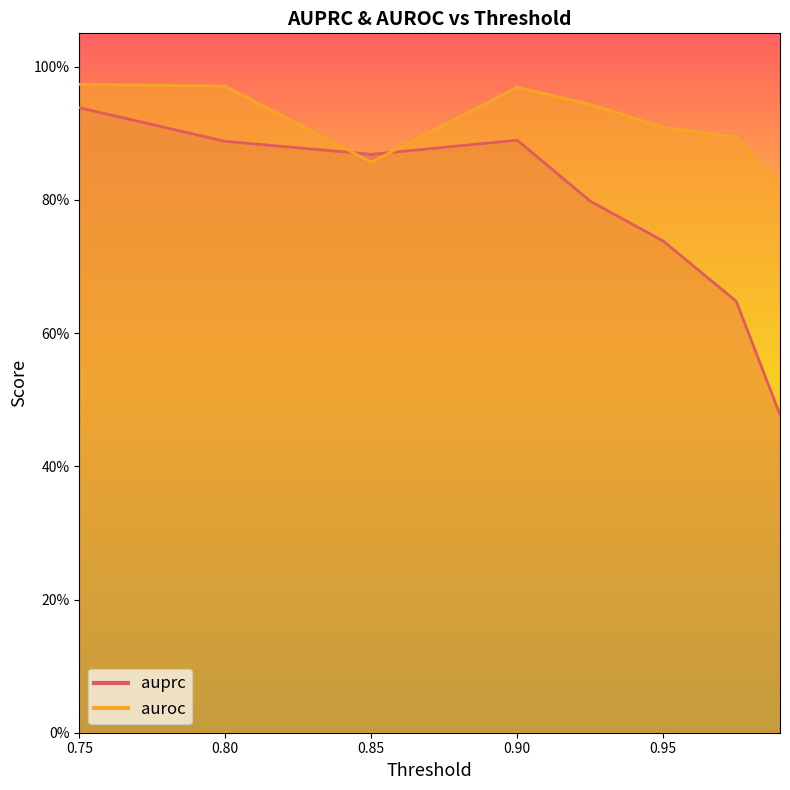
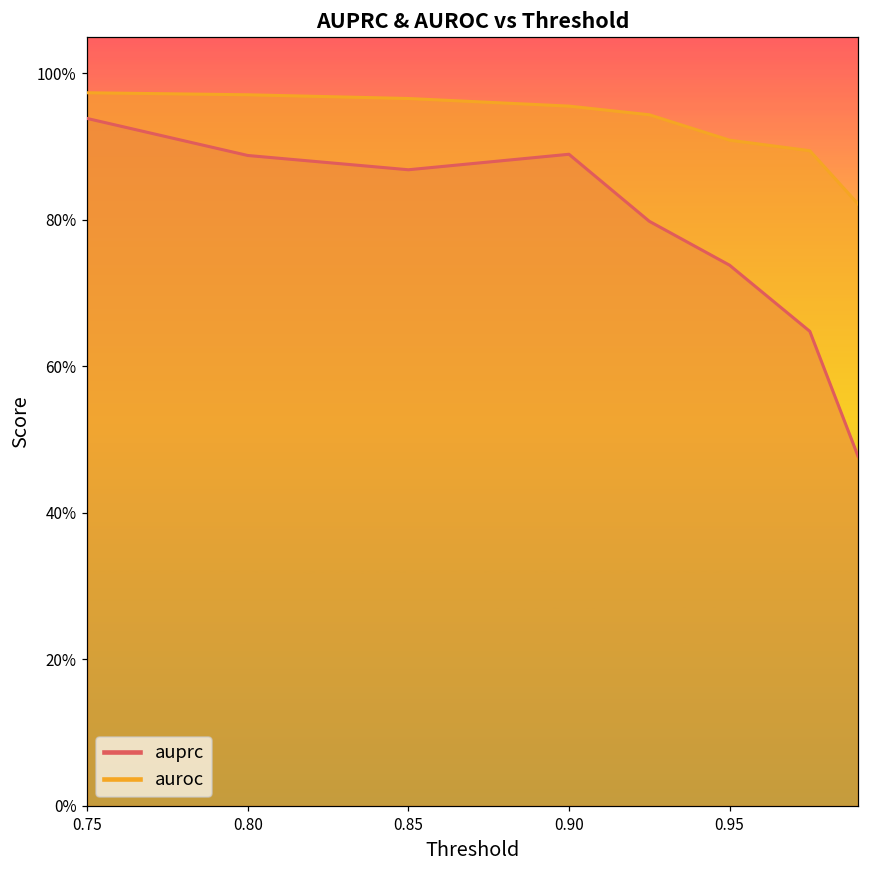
auroc, 0.85: 86% -> 97%
auroc, 0.90: 97% -> 96%
